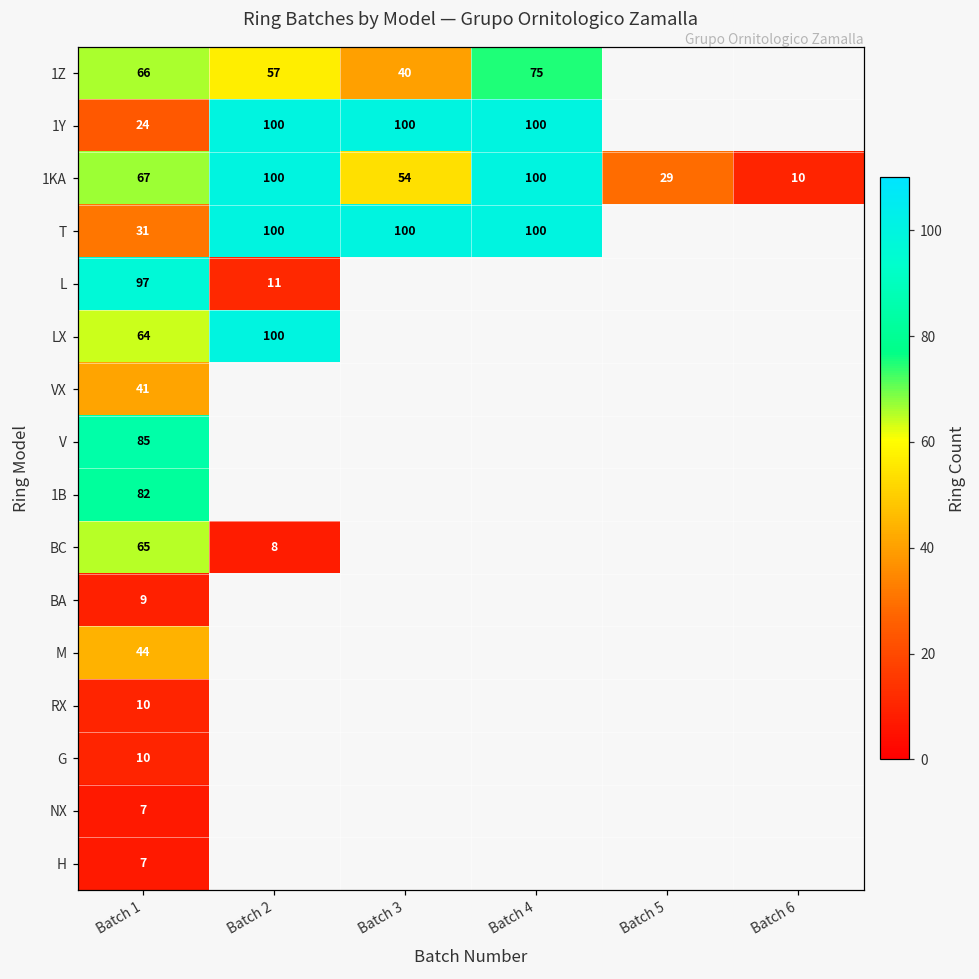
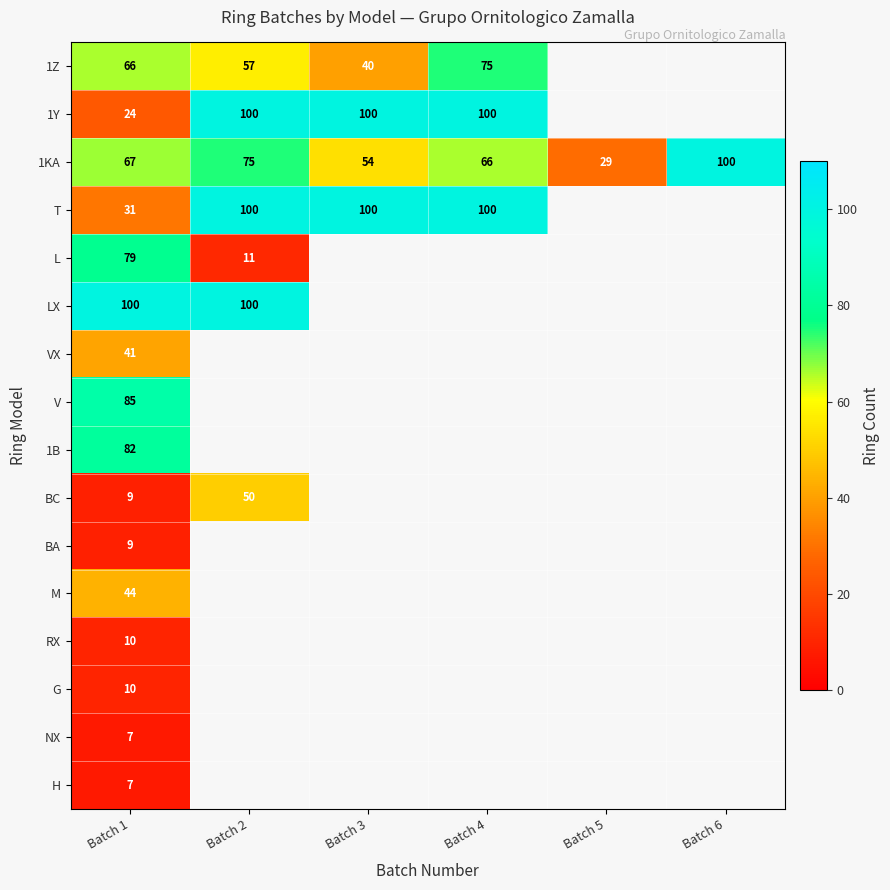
1KA, Batch 2: 100 -> 75
1KA, Batch 4: 100 -> 66
1KA, Batch 6: 10 -> 100
L, Batch 1: 97 -> 79
LX, Batch 1: 64 -> 100
BC, Batch 1: 65 -> 9
BC, Batch 2: 8 -> 50
